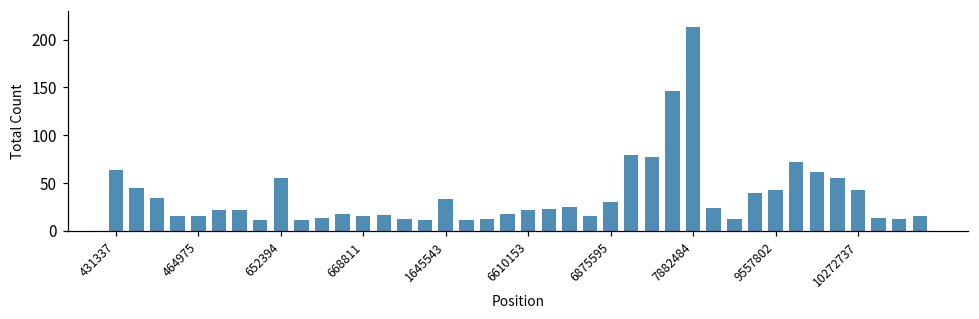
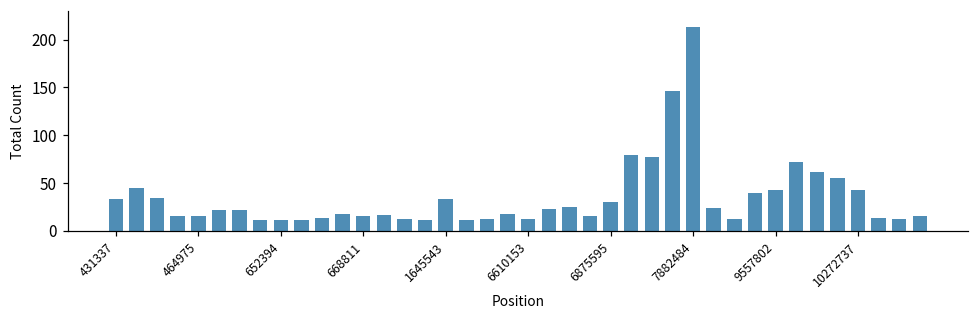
431337: 60 -> 30
652394: 60 -> 10
6610153: 20 -> 10
